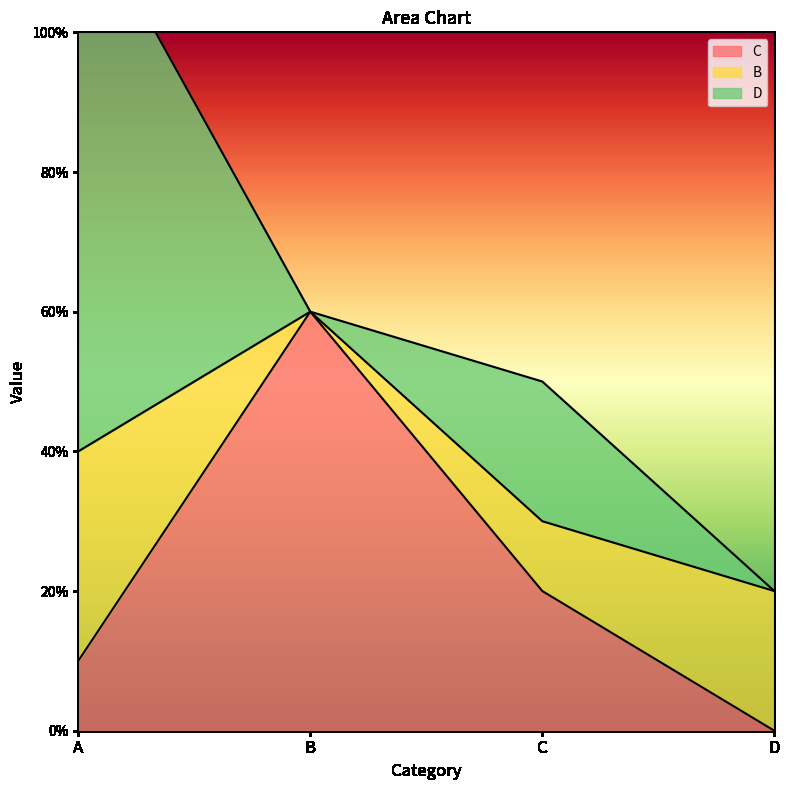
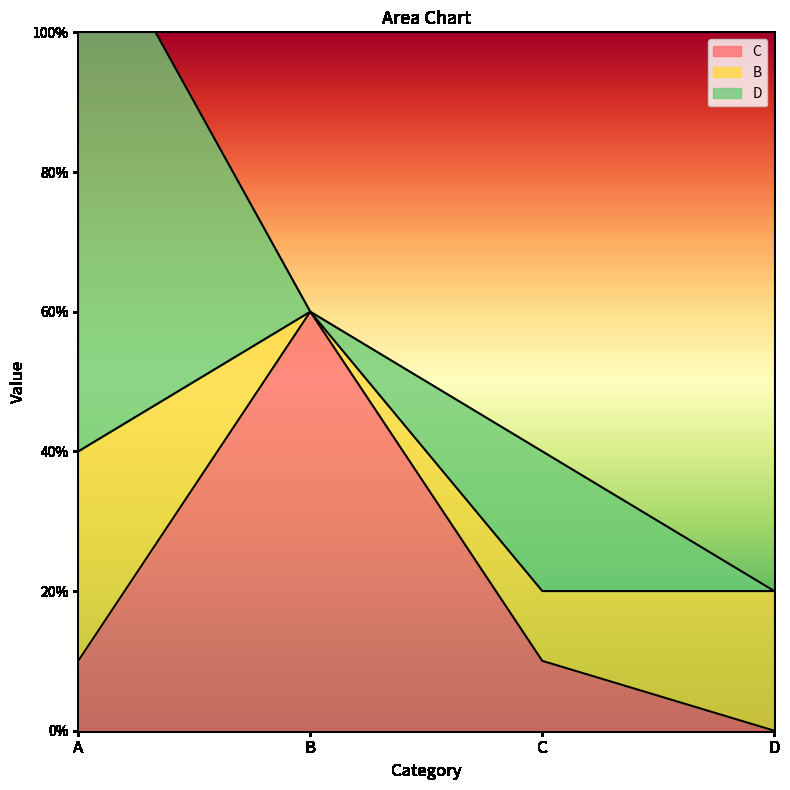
C, C: 20% -> 10%
